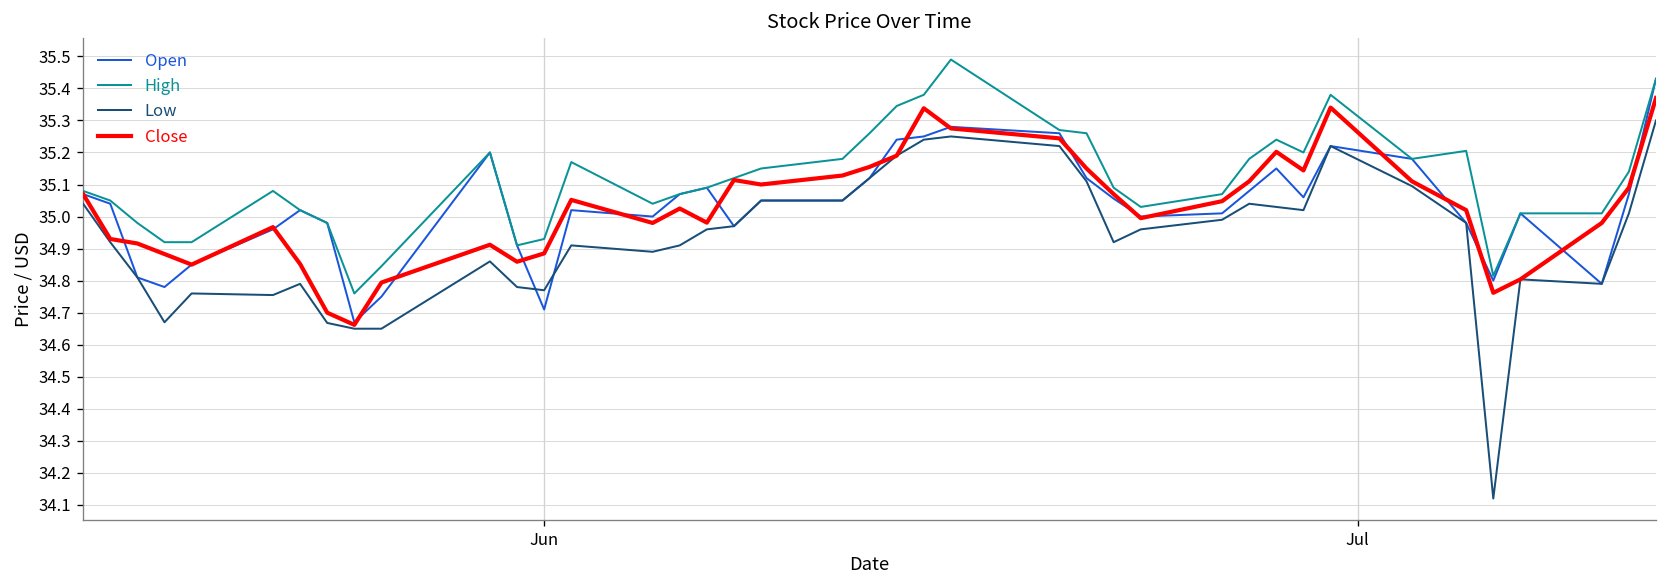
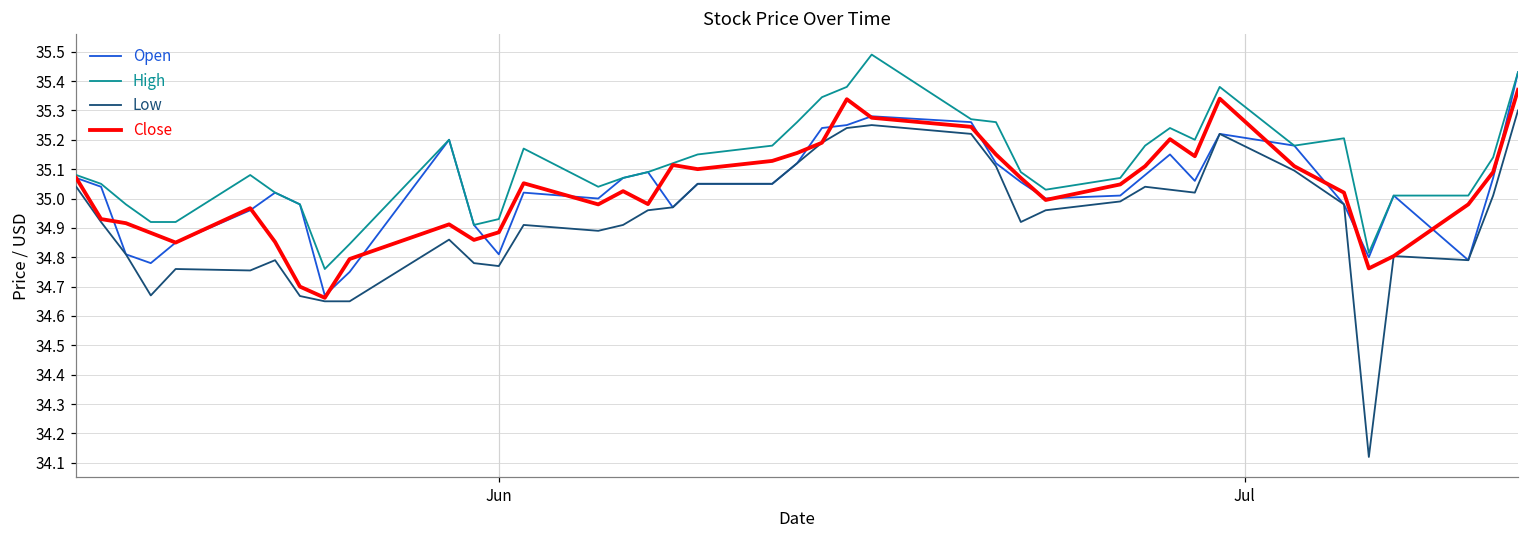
Open, Jun: 34.71 -> 34.81
